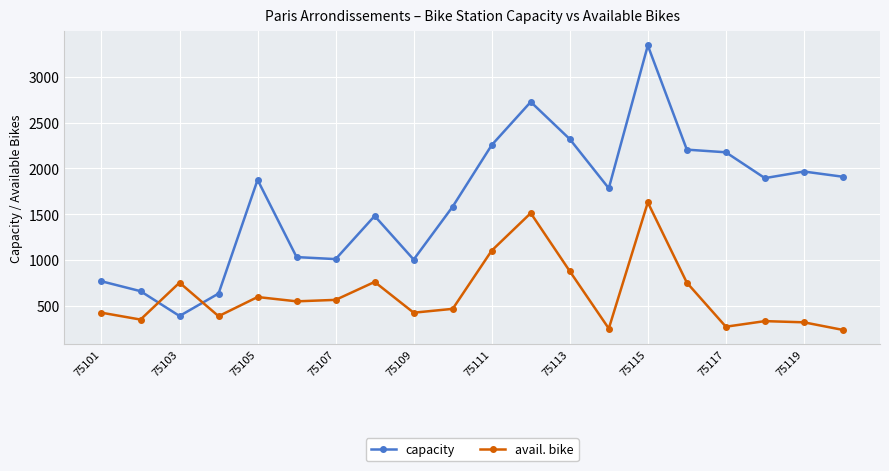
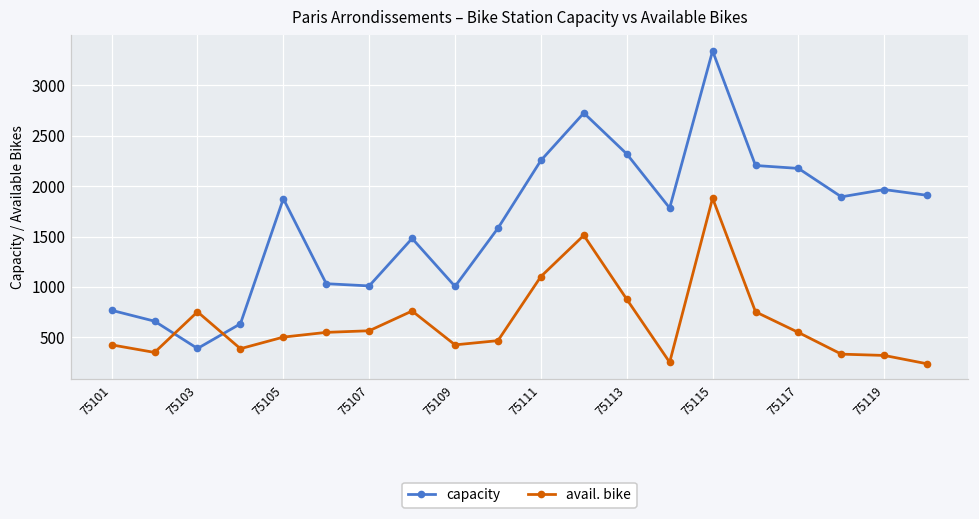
avail. bike, 75105: 600 -> 500
avail. bike, 75115: 1600 -> 1900
avail. bike, 75117: 300 -> 500
